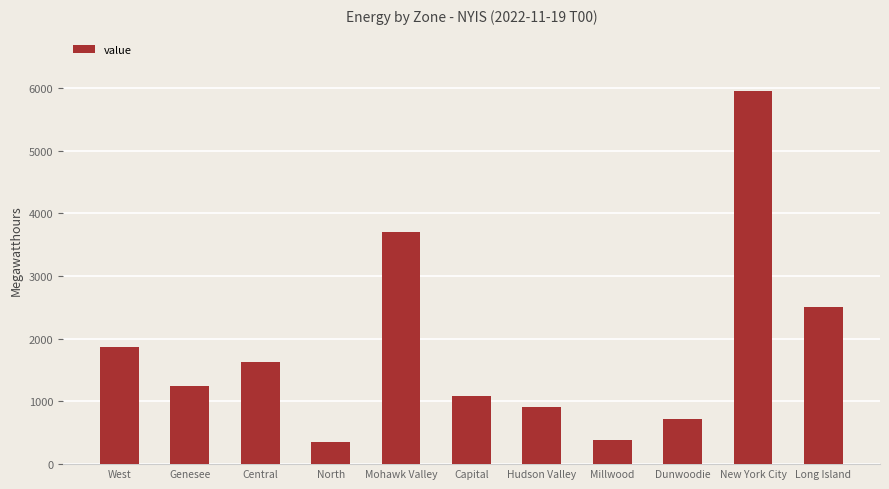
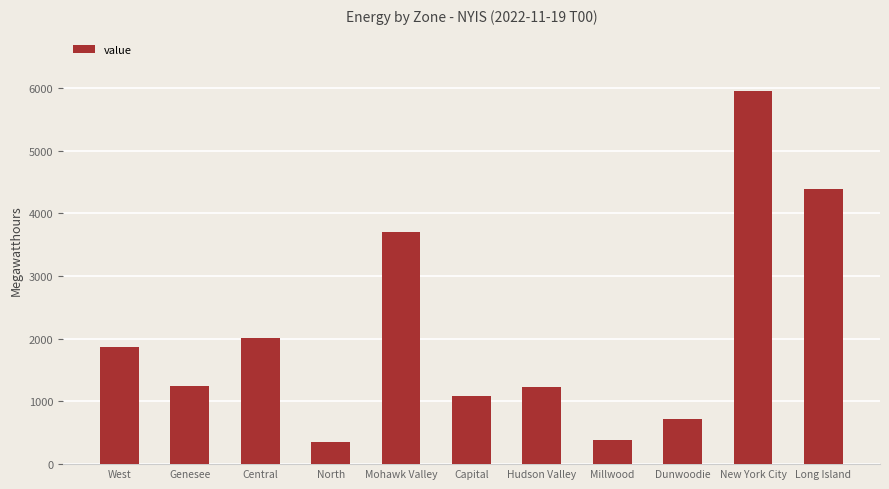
Central: 1600 -> 2000
Hudson Valley: 900 -> 1200
Long Island: 2500 -> 4400
